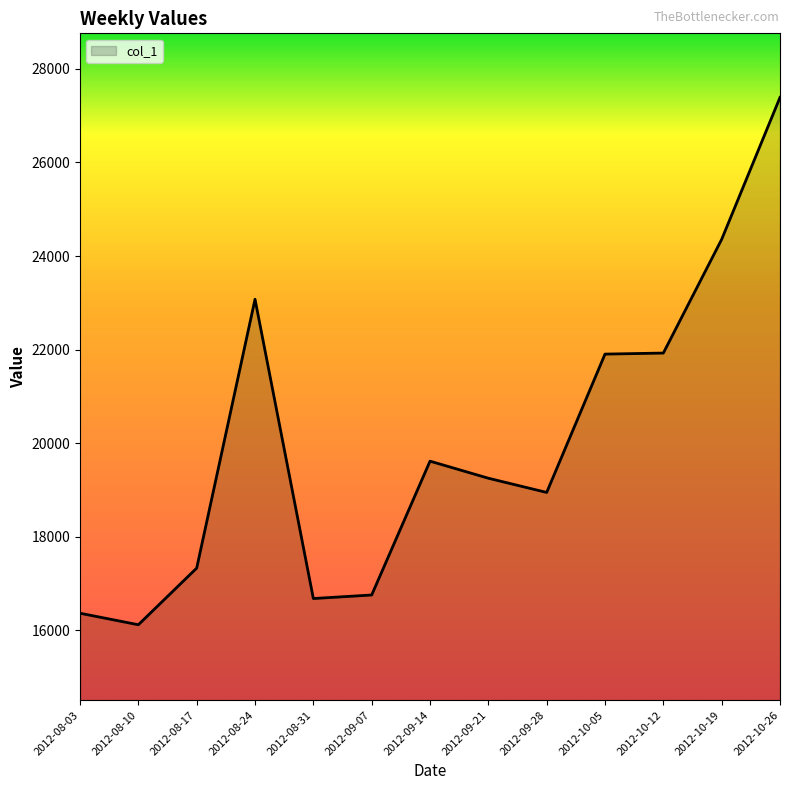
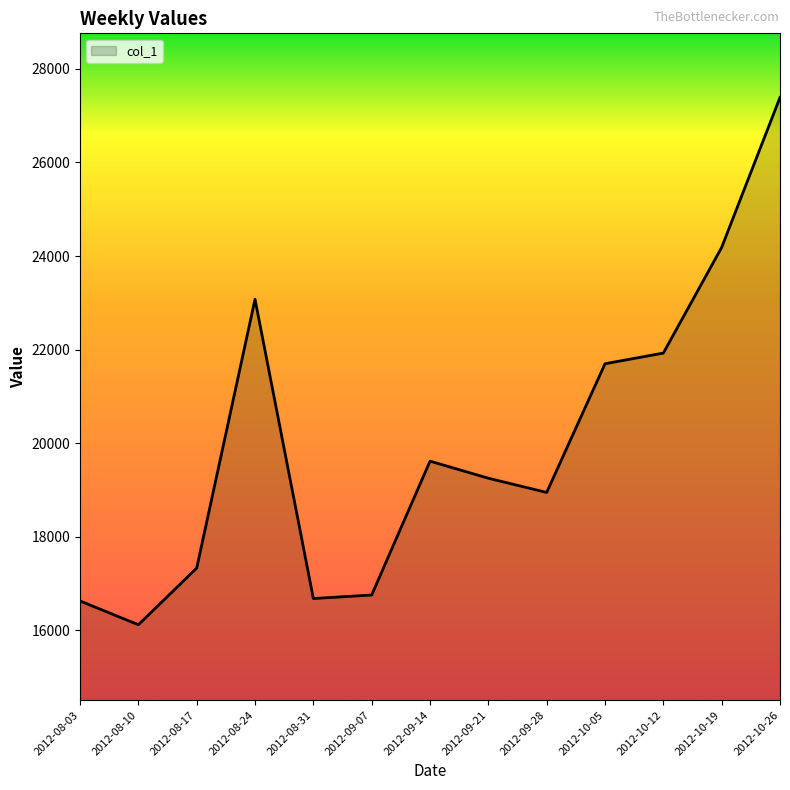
2012-08-03: 16400 -> 16600
2012-10-05: 21900 -> 21700
2012-10-19: 24400 -> 24200
